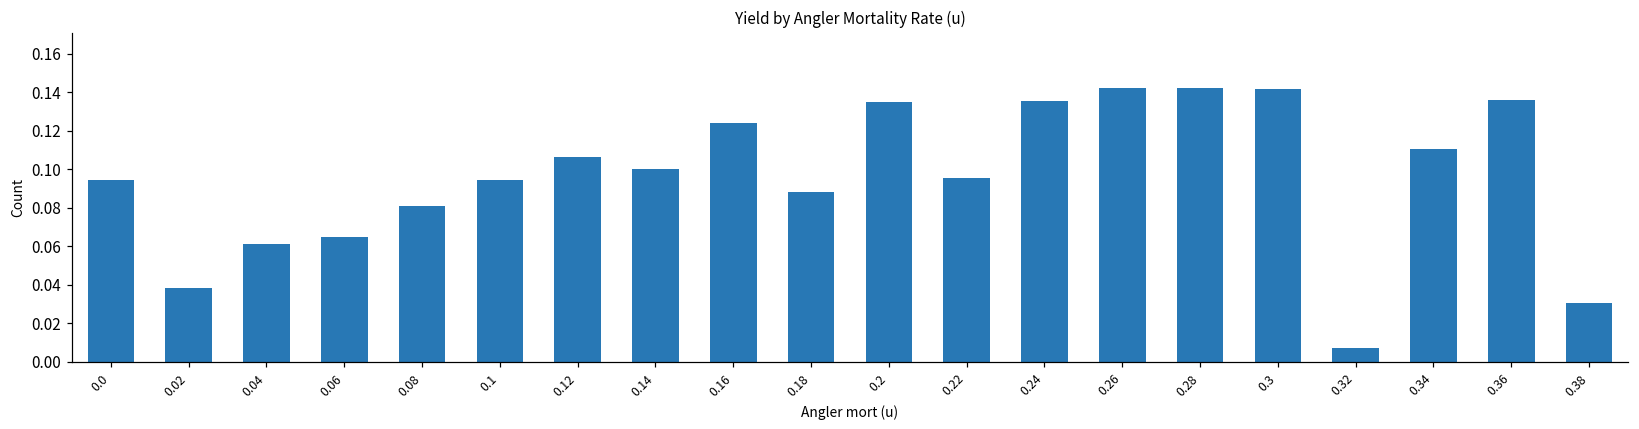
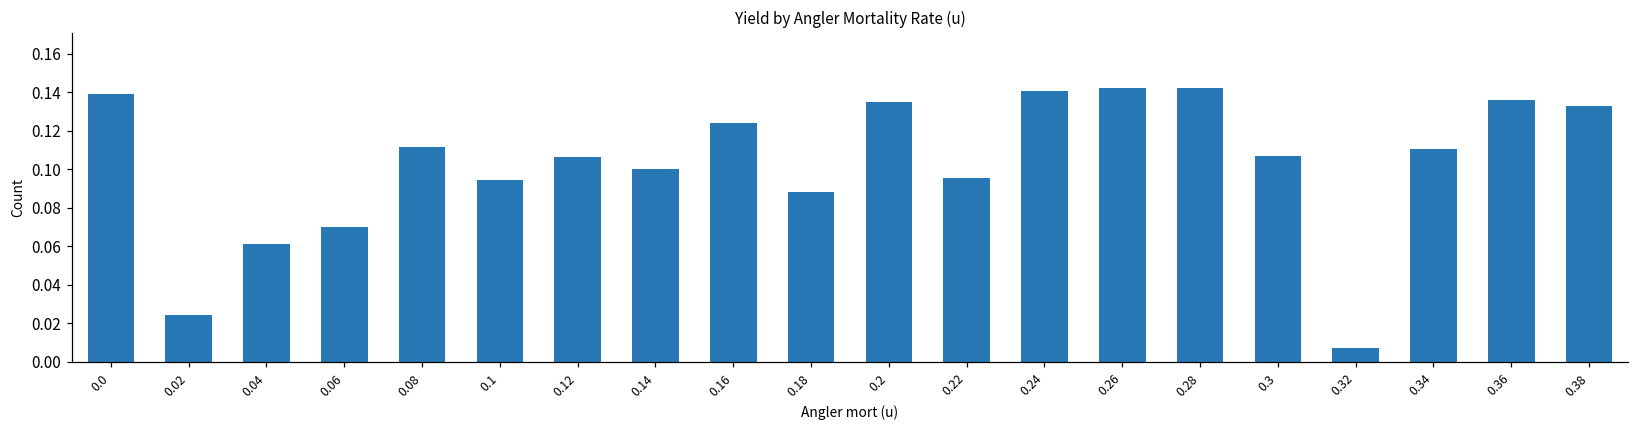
0.0: 0.095 -> 0.139
0.02: 0.038 -> 0.025
0.06: 0.065 -> 0.070
0.08: 0.081 -> 0.112
0.24: 0.135 -> 0.141
0.3: 0.142 -> 0.107
0.38: 0.031 -> 0.133
